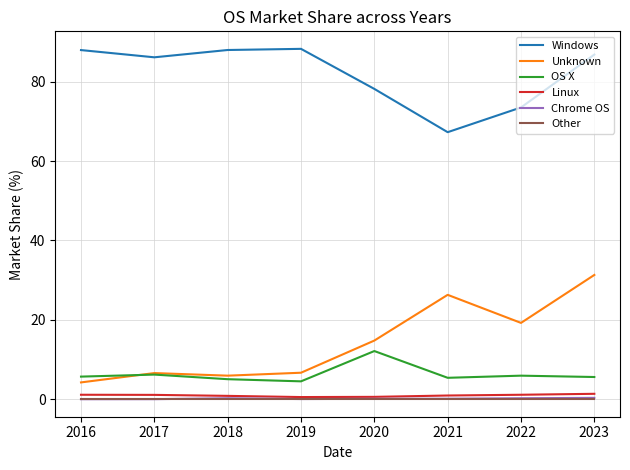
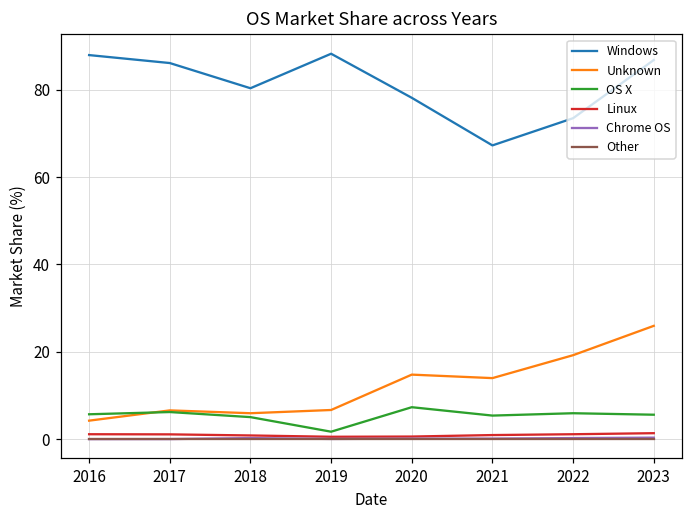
Windows, 2018: 88 -> 80
OS X, 2019: 5 -> 2
OS X, 2020: 12 -> 7
Unknown, 2021: 26 -> 14
Unknown, 2023: 31 -> 26
